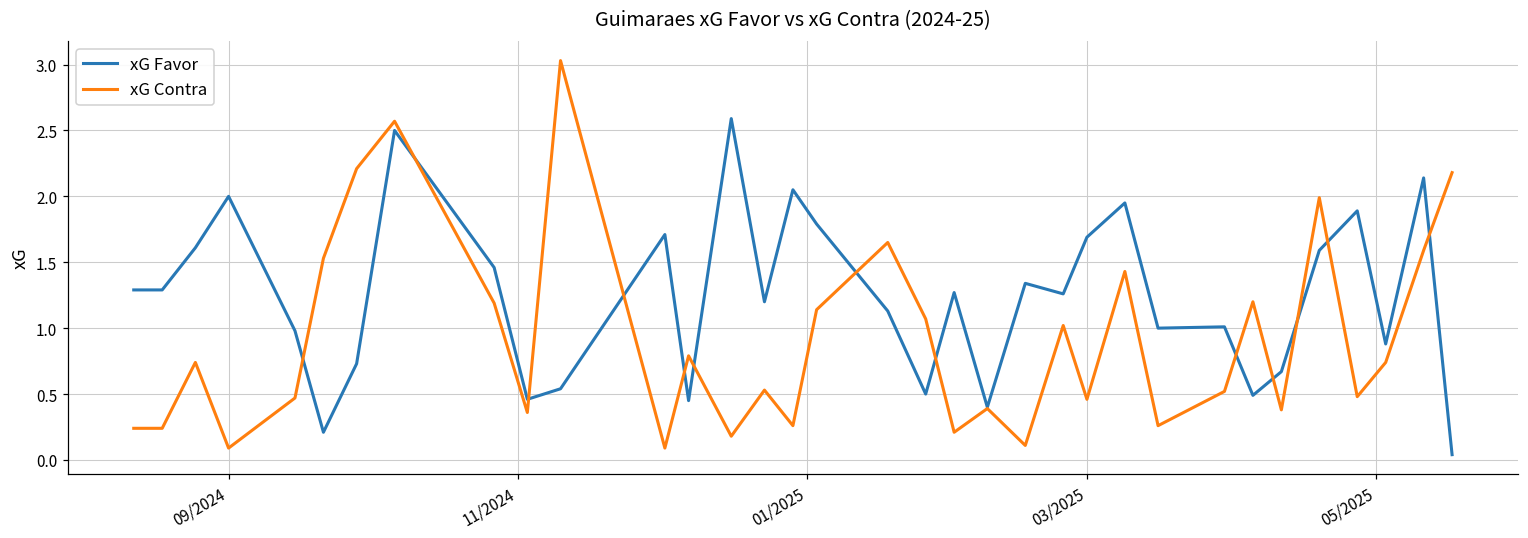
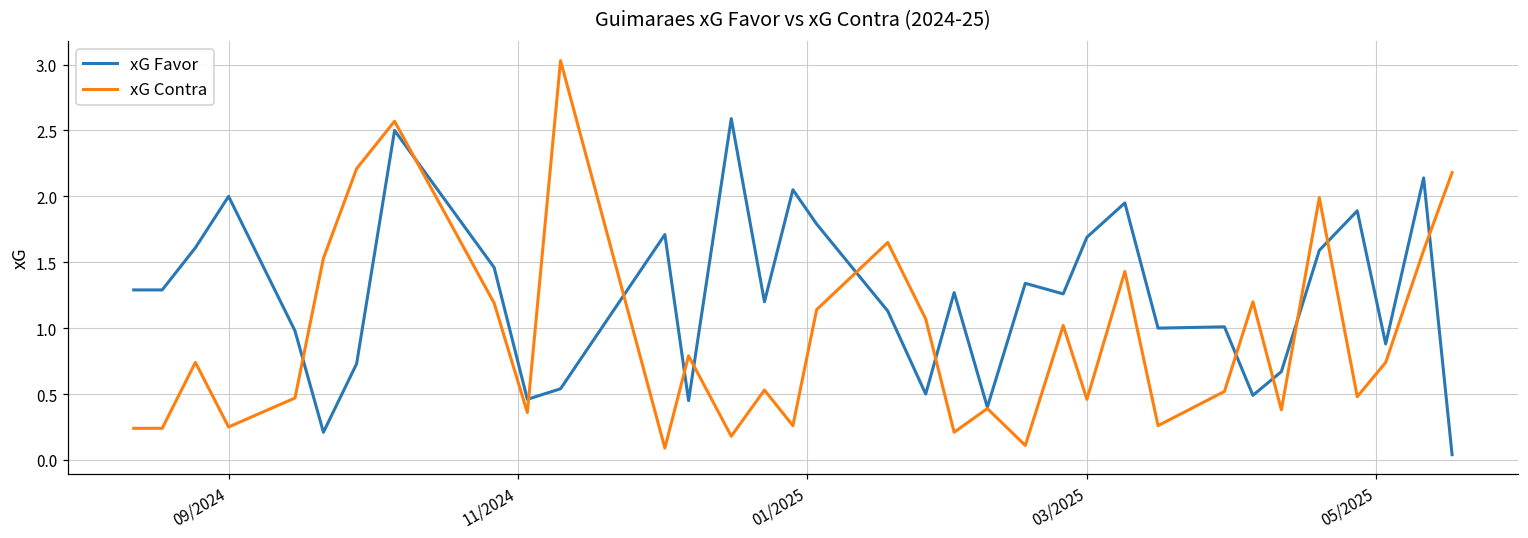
xG Contra, 09/2024: 0.09 -> 0.25
